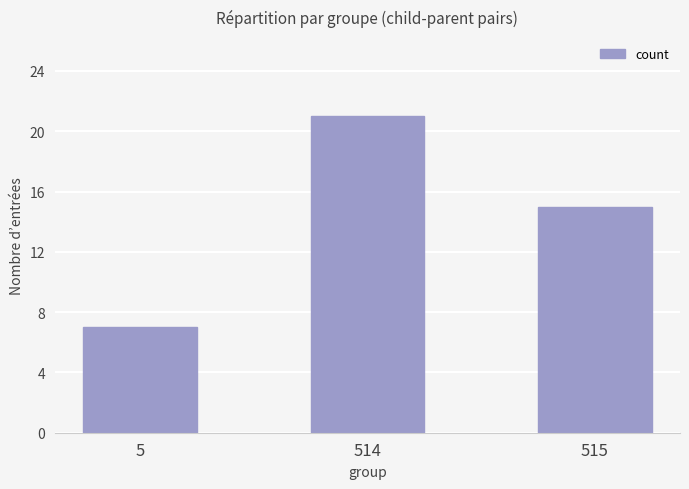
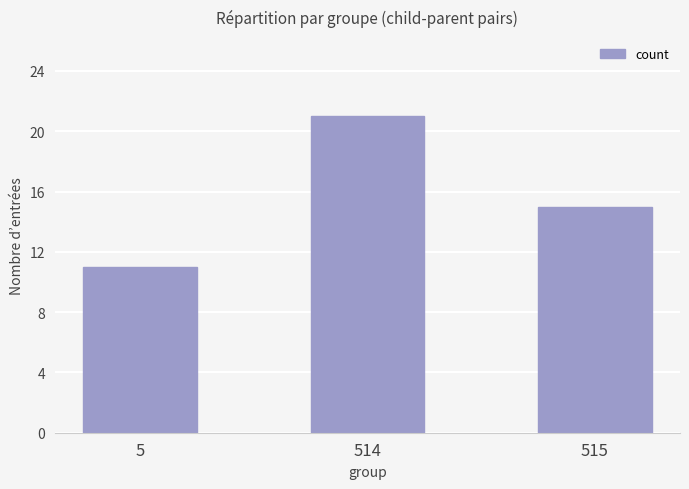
5: 7 -> 11
